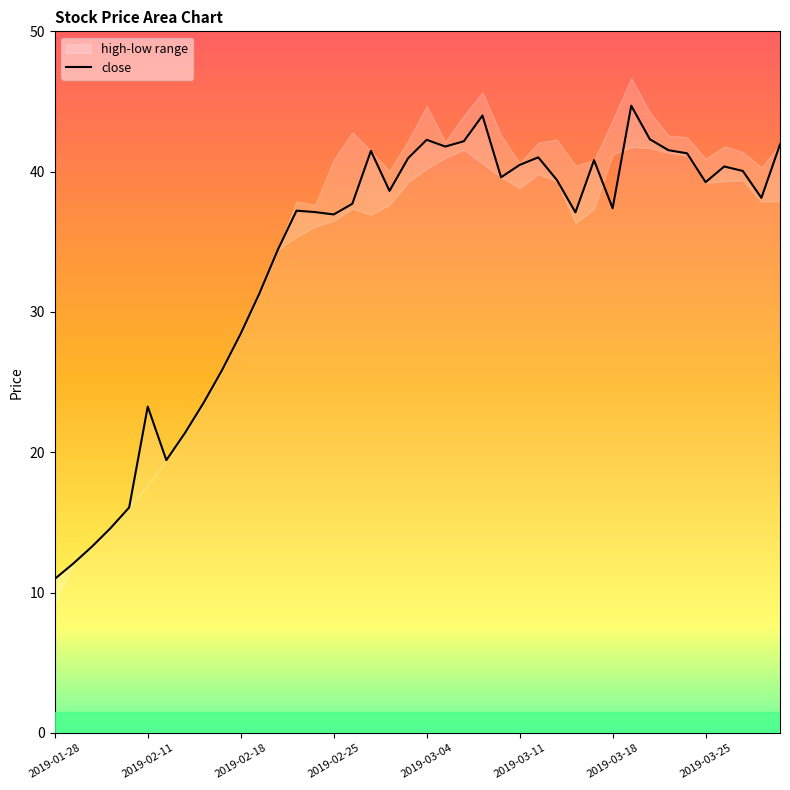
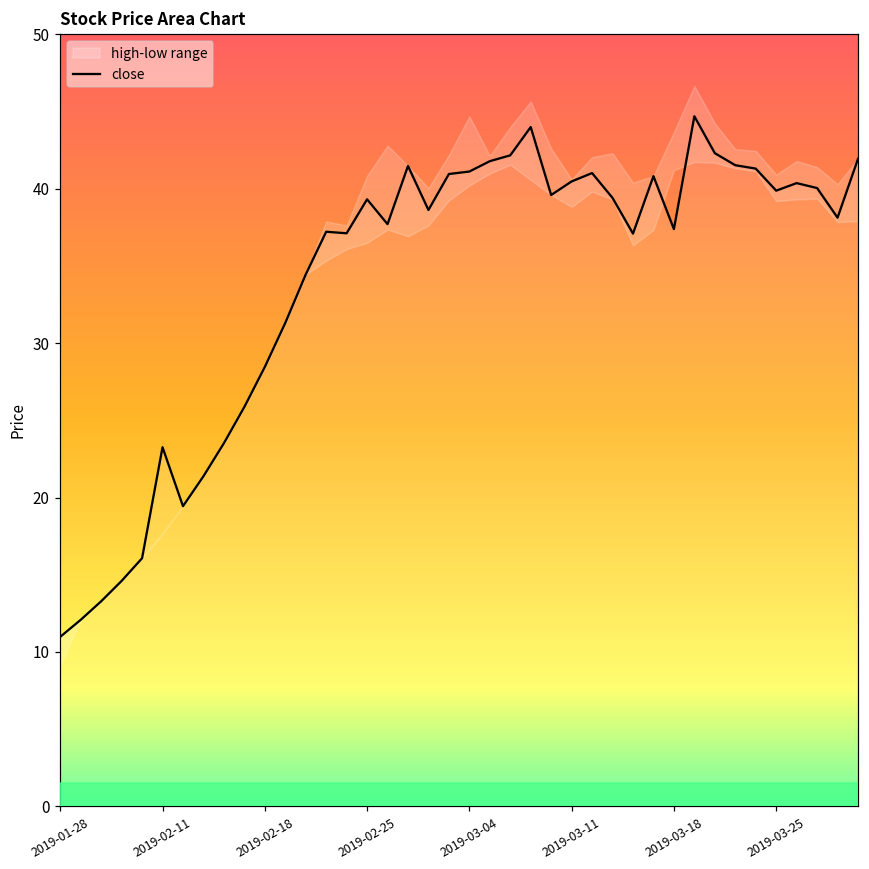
close, 2019-02-25: 37.0 -> 39.3
close, 2019-03-04: 42.3 -> 41.1
close, 2019-03-25: 39.3 -> 39.9
